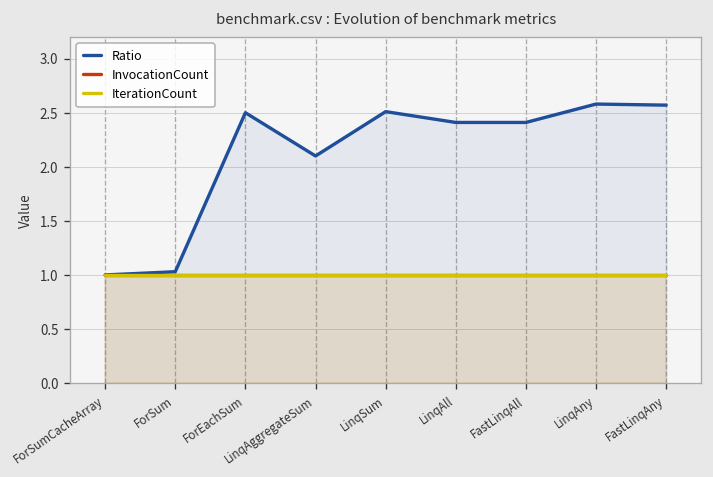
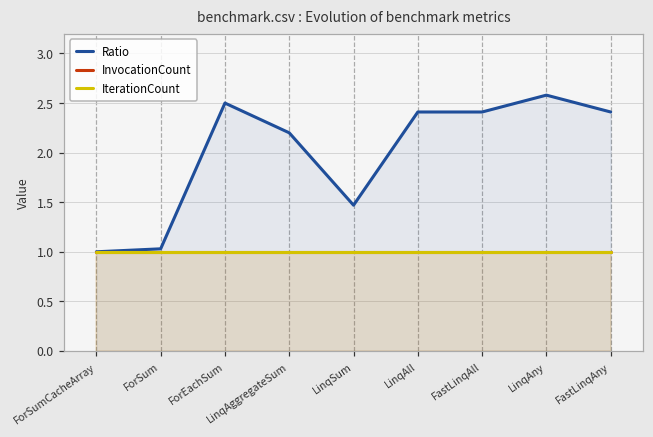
Ratio, LinqAggregateSum: 2.1 -> 2.2
Ratio, LinqSum: 2.5 -> 1.5
Ratio, FastLinqAny: 2.6 -> 2.4
